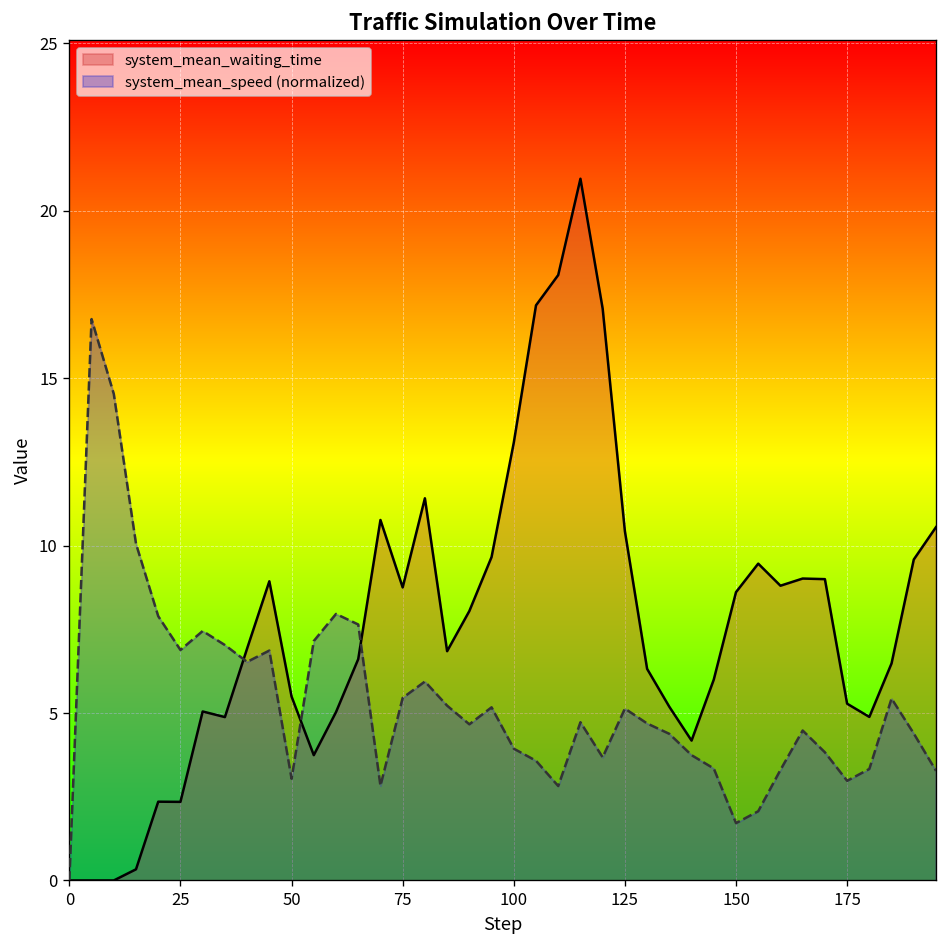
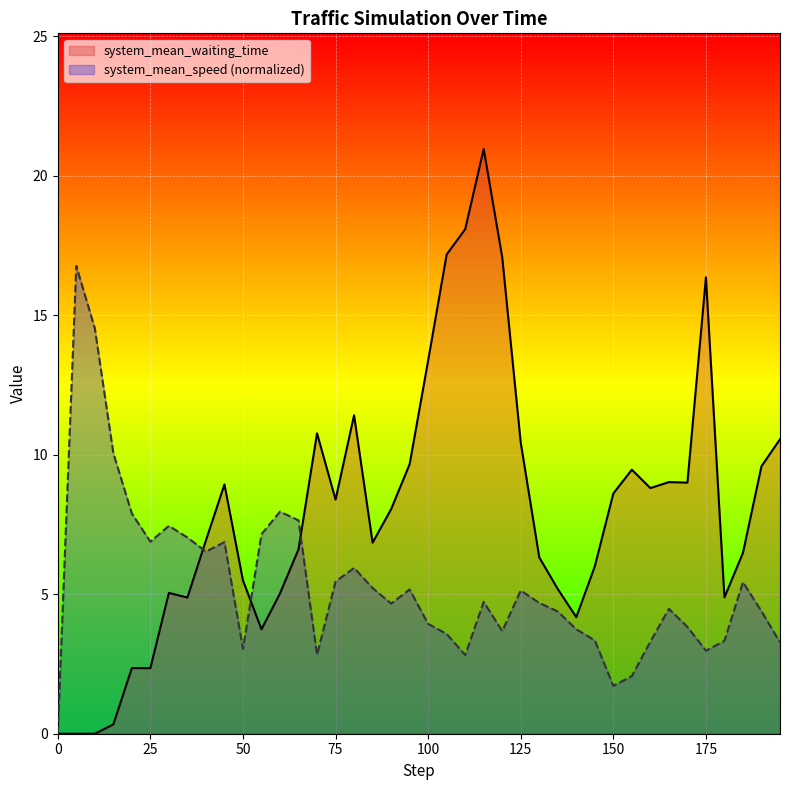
system_mean_waiting_time, 75: 8.8 -> 8.4
system_mean_waiting_time, 100: 13.1 -> 13.4
system_mean_waiting_time, 175: 5.3 -> 16.4
